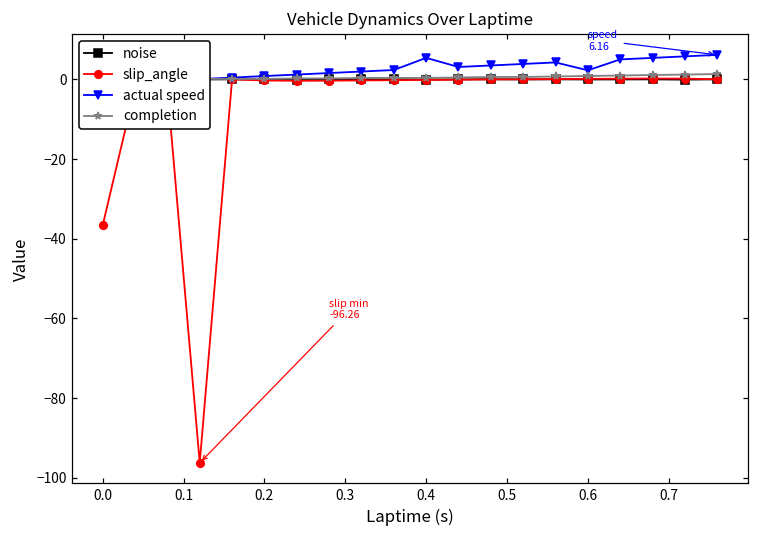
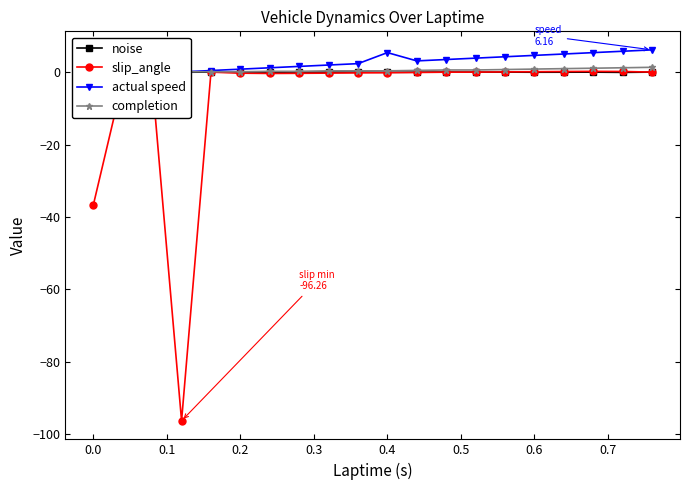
actual speed, 0.6: 2 -> 5
